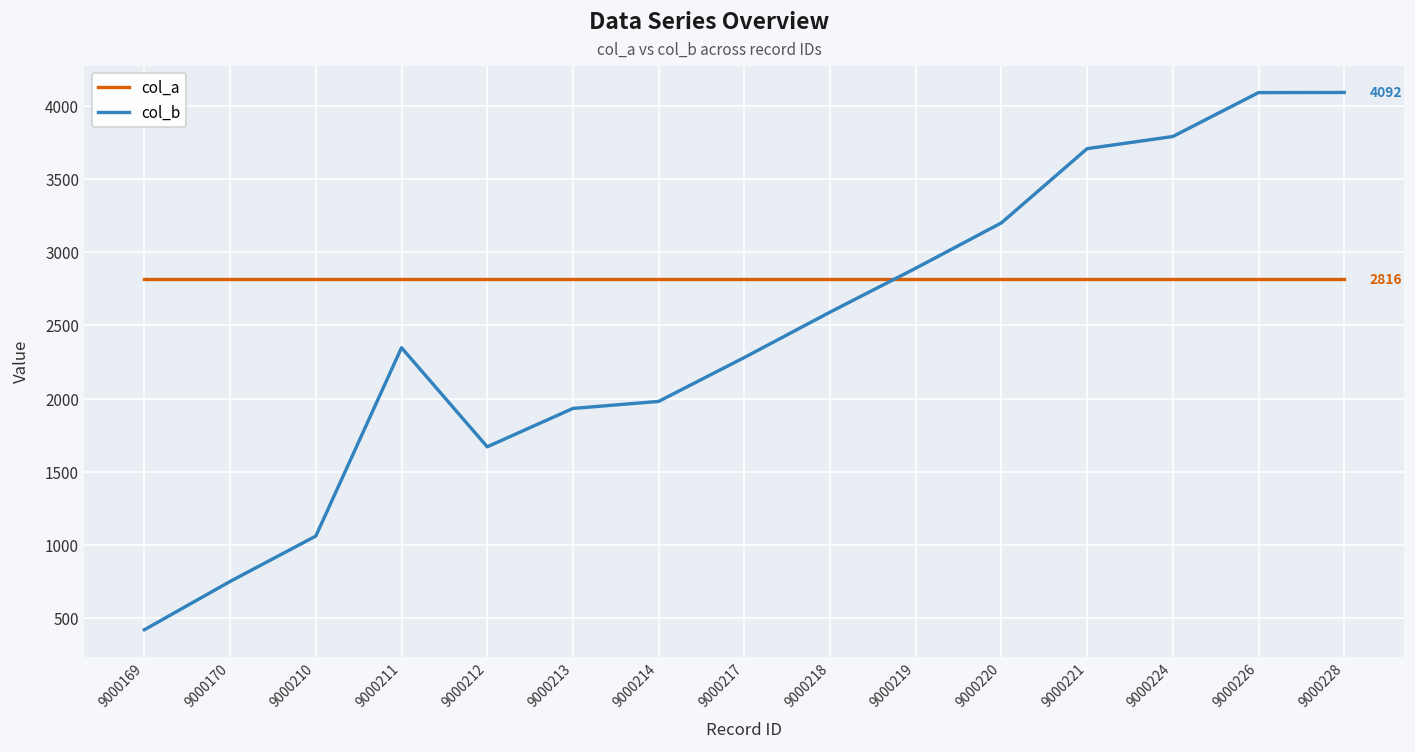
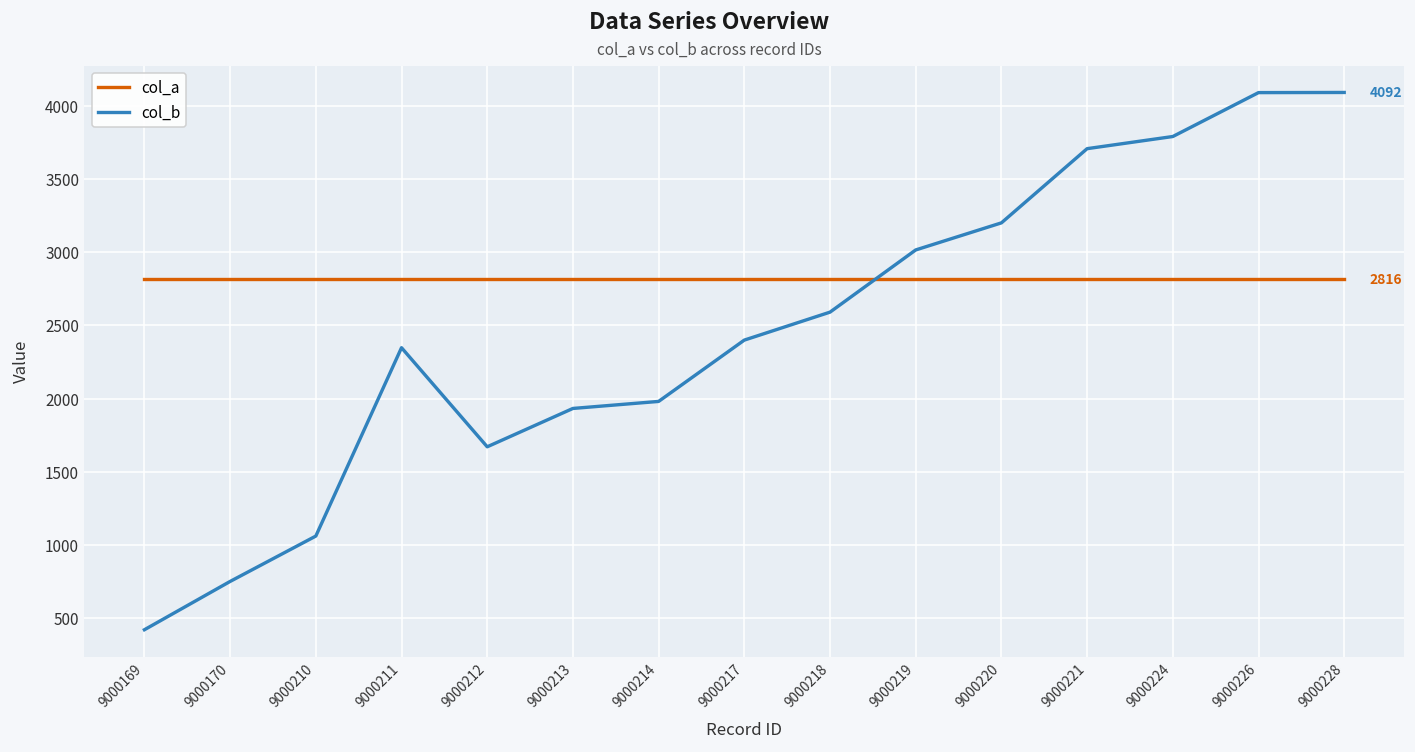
col_b, 9000217: 2280 -> 2400
col_b, 9000219: 2890 -> 3020
